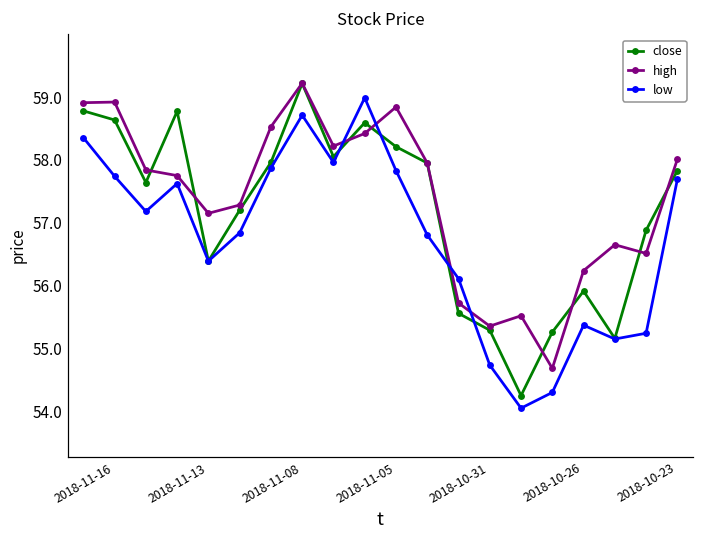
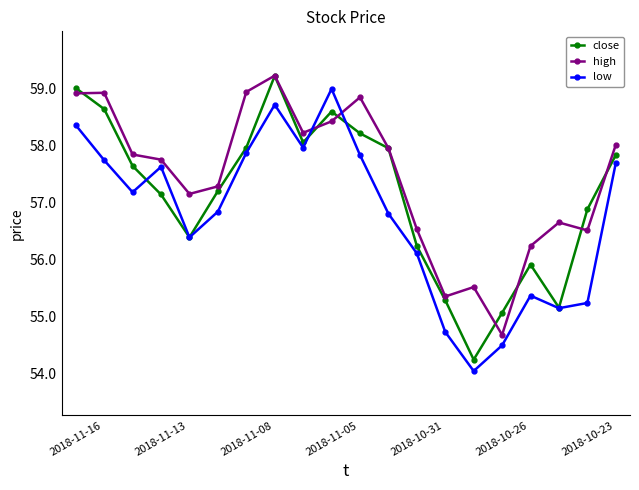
close, 2018-11-16: 58.8 -> 59.0
close, 2018-11-13: 58.8 -> 57.1
high, 2018-11-08: 58.5 -> 58.9
close, 2018-10-31: 55.6 -> 56.2
high, 2018-10-31: 55.7 -> 56.5
close, 2018-10-26: 55.3 -> 55.1
low, 2018-10-26: 54.3 -> 54.5
